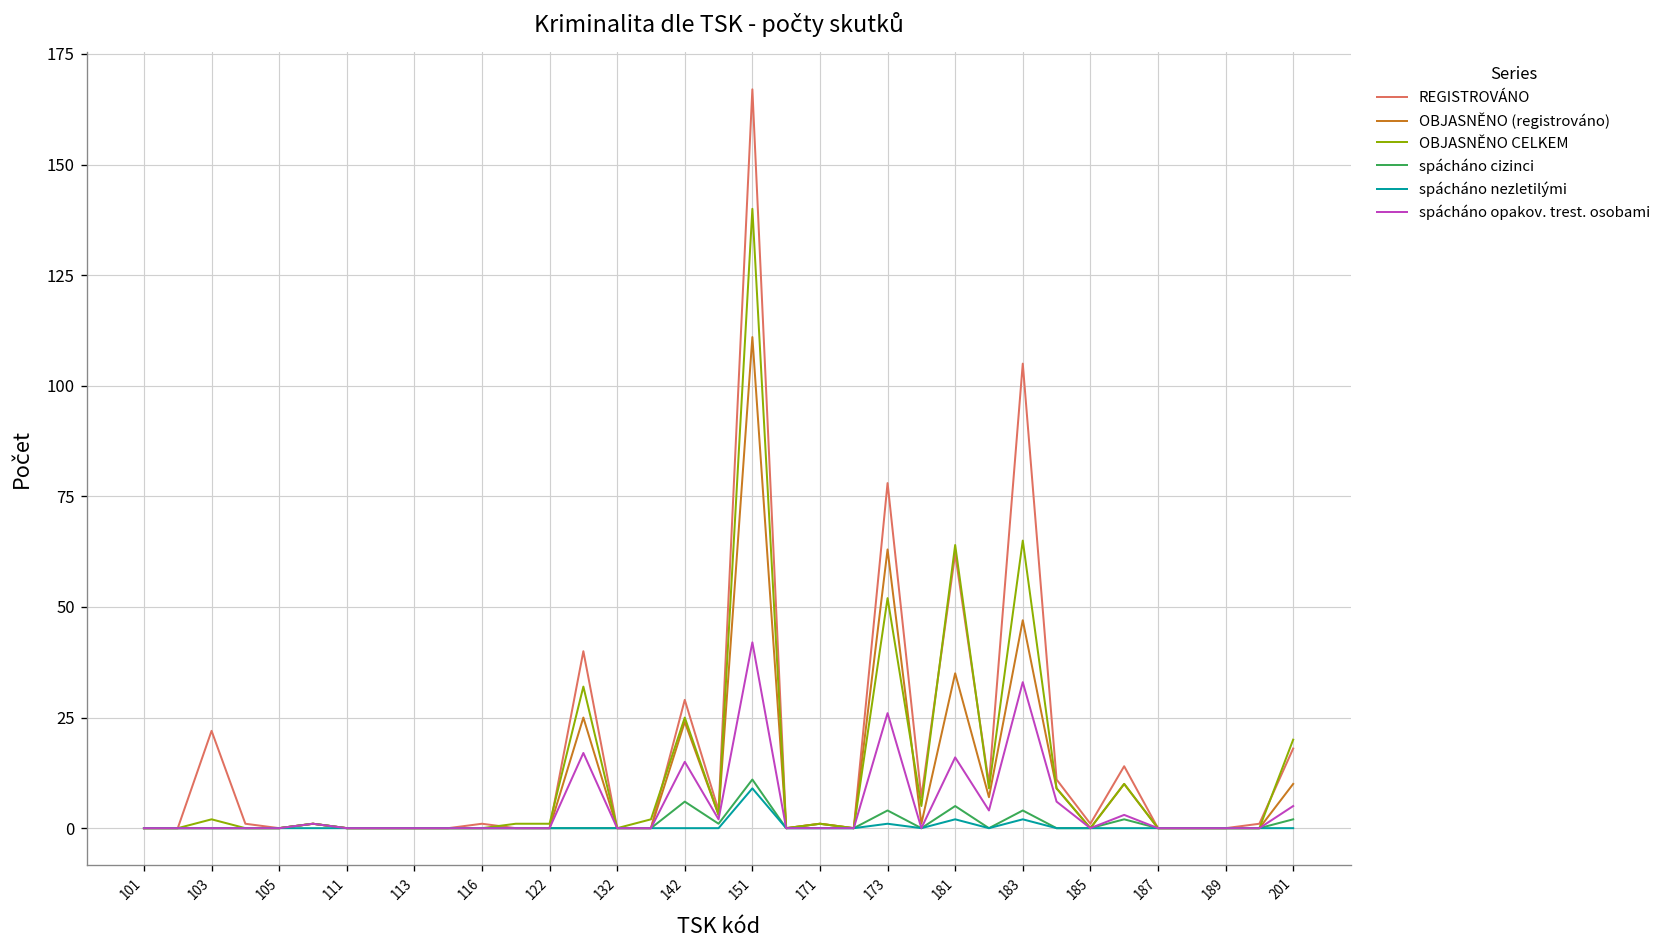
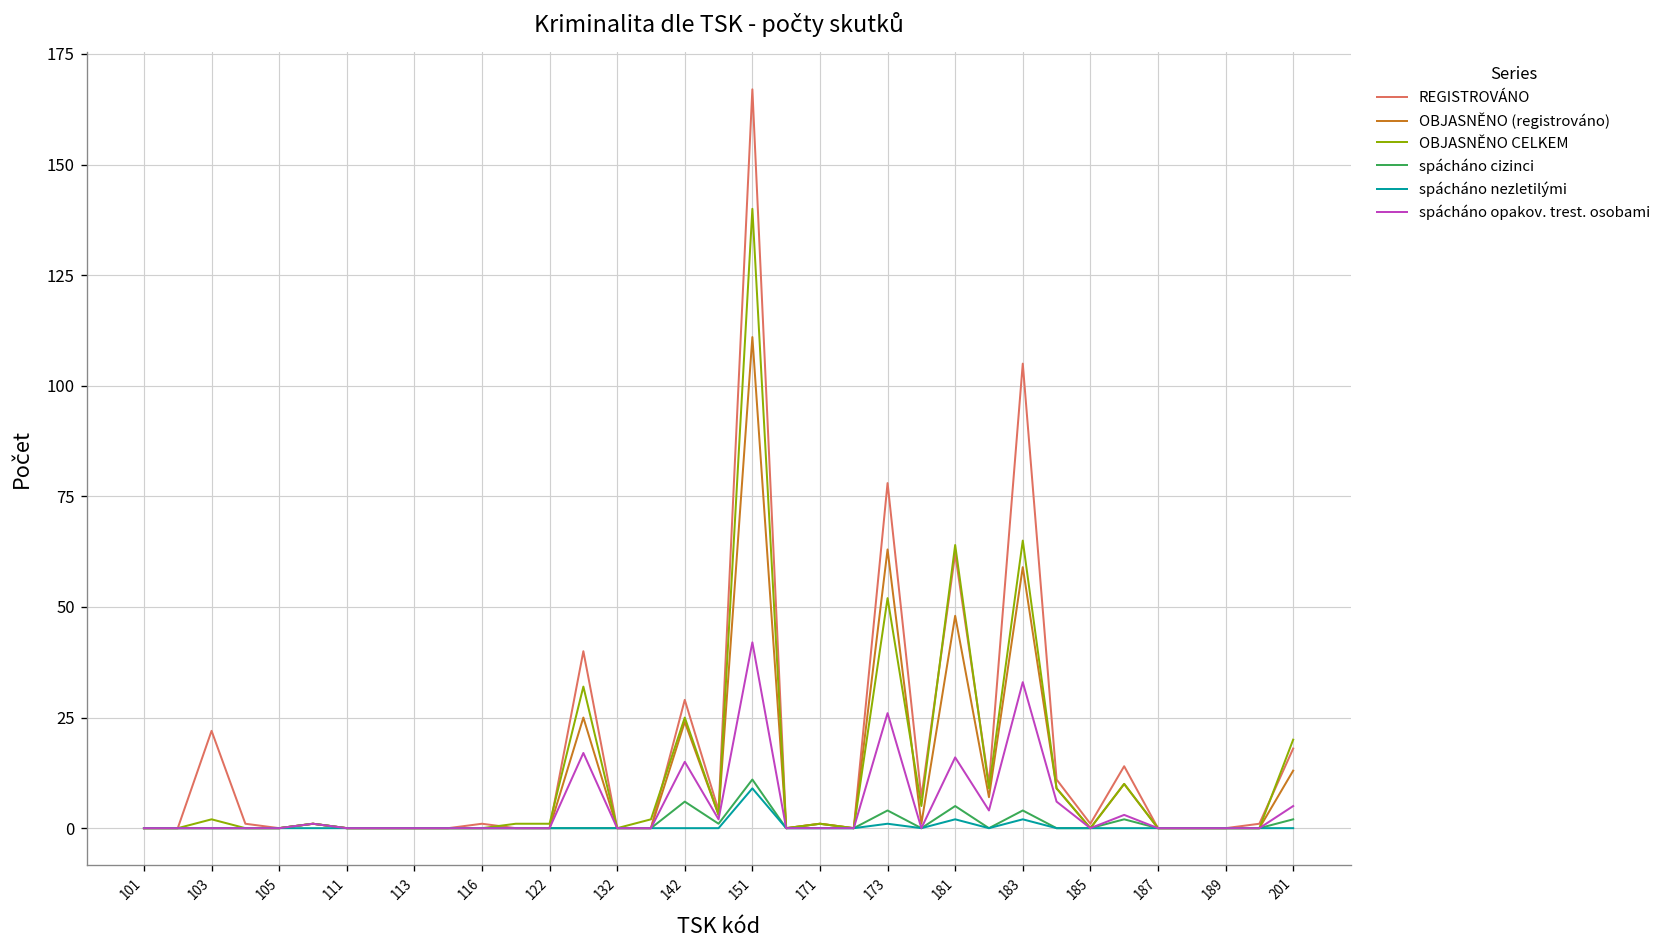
OBJASNĚNO (registrováno), 181: 35 -> 48
OBJASNĚNO (registrováno), 183: 47 -> 59
OBJASNĚNO (registrováno), 201: 10 -> 13
